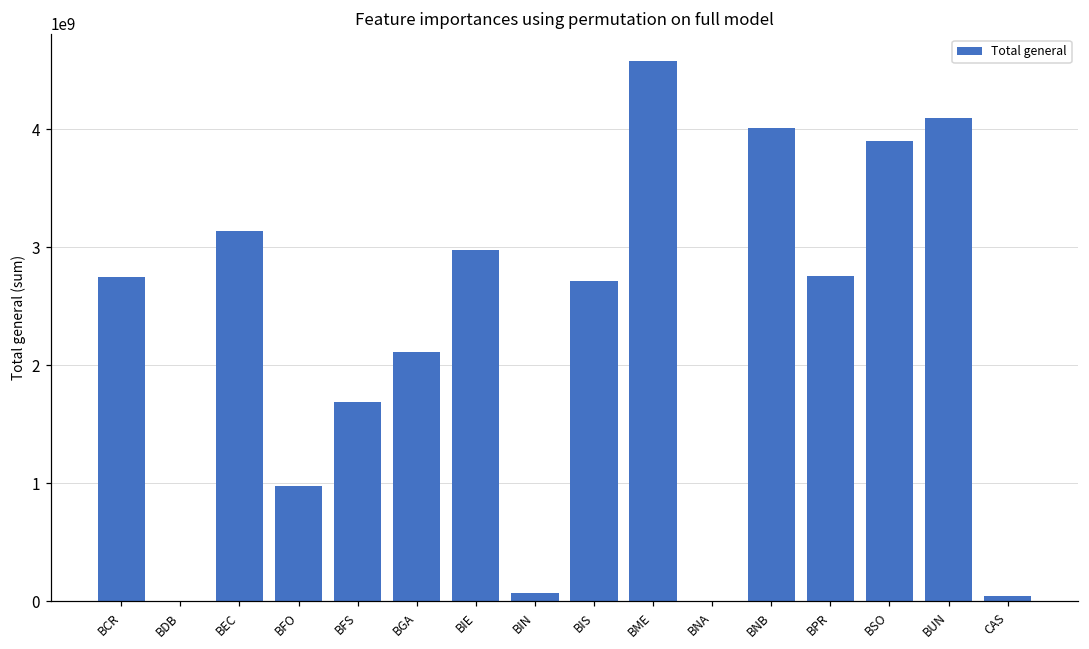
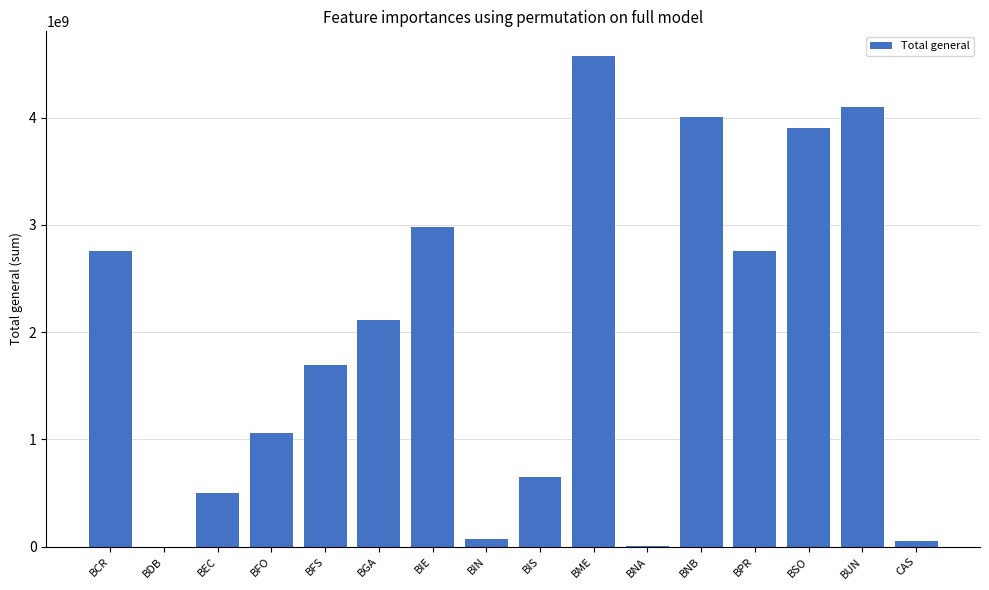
BEC: 3140000000 -> 500000000
BFO: 980000000 -> 1060000000
BIS: 2710000000 -> 650000000
